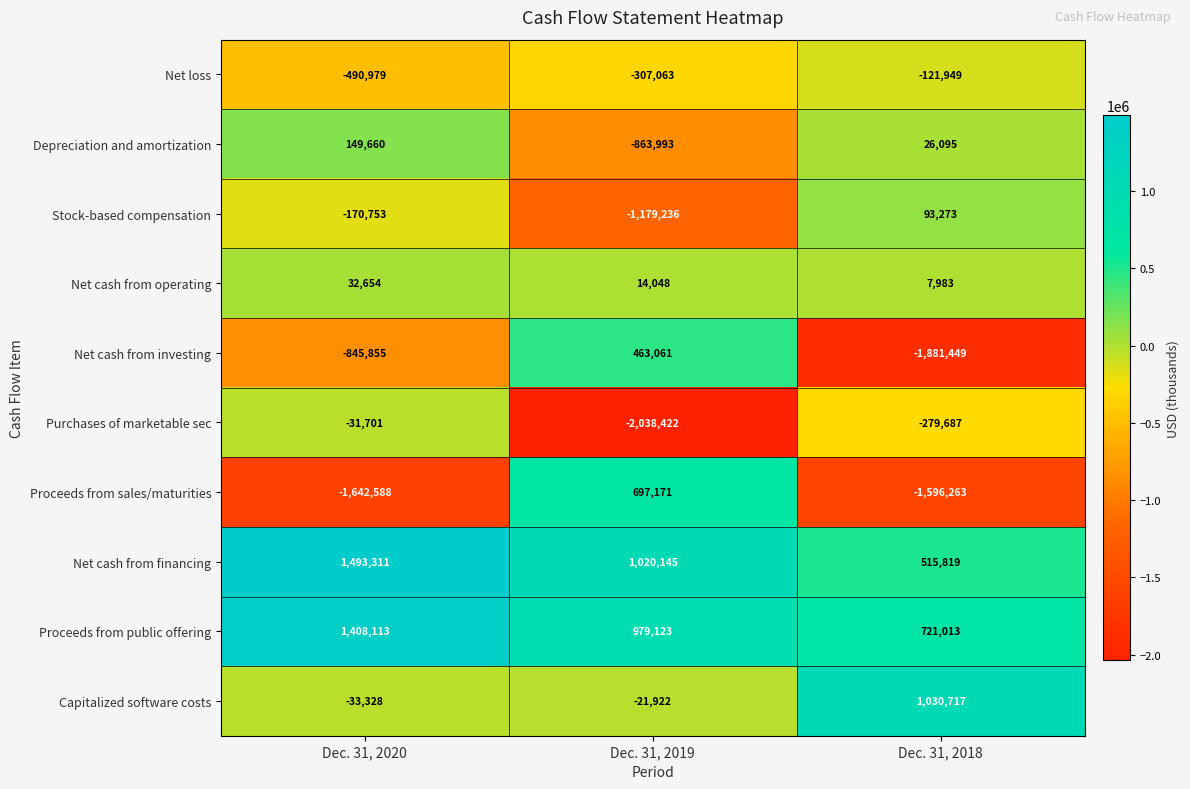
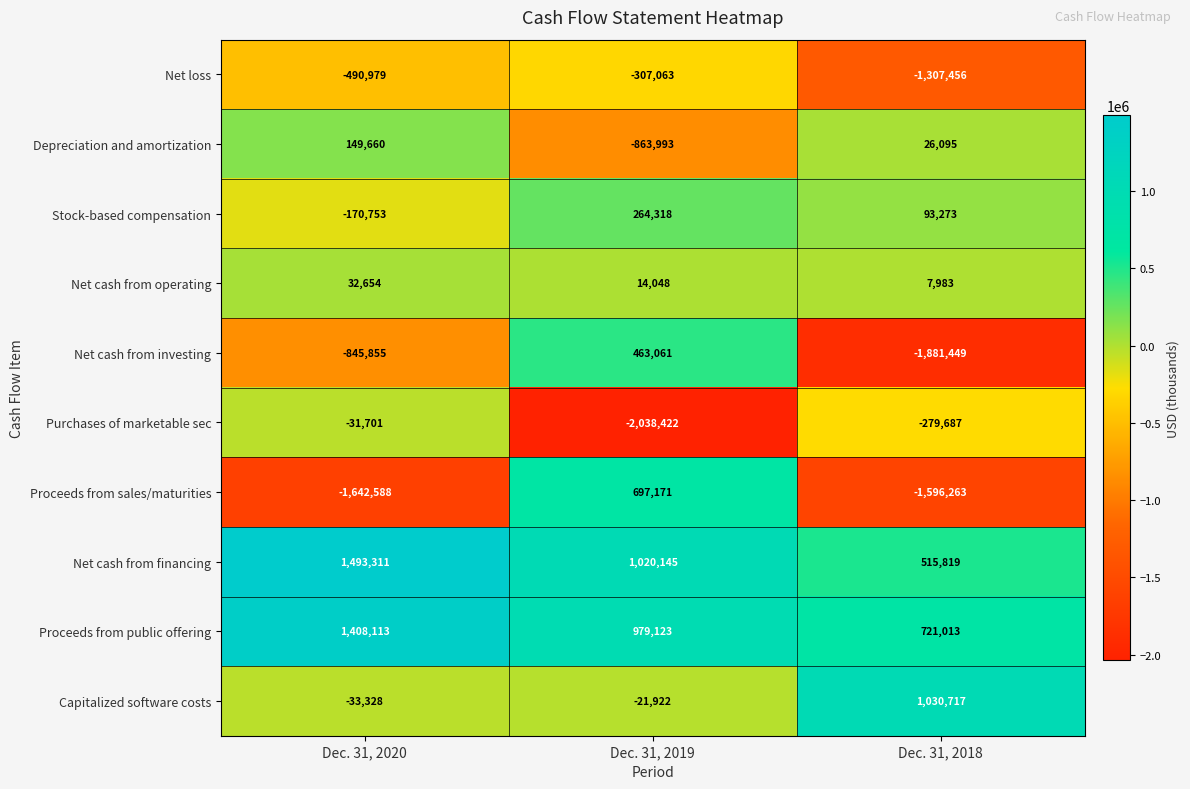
Net loss, Dec. 31, 2018: -121,949 -> -1,307,456
Stock-based compensation, Dec. 31, 2019: -1,179,236 -> 264,318
